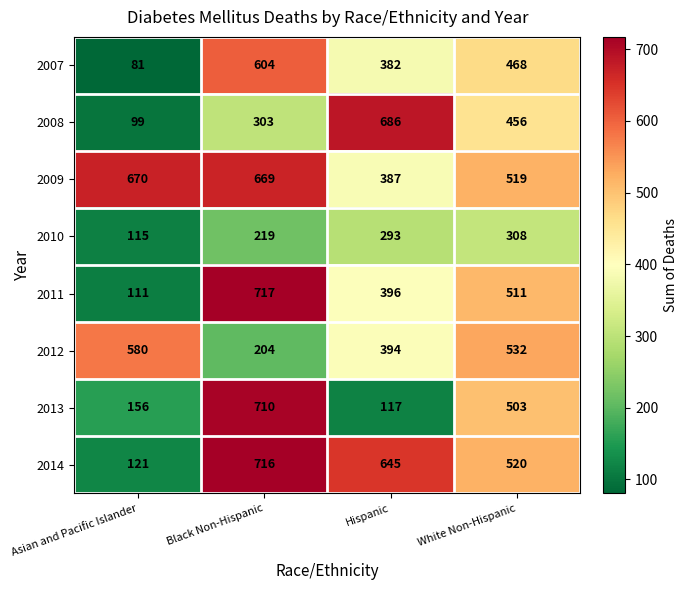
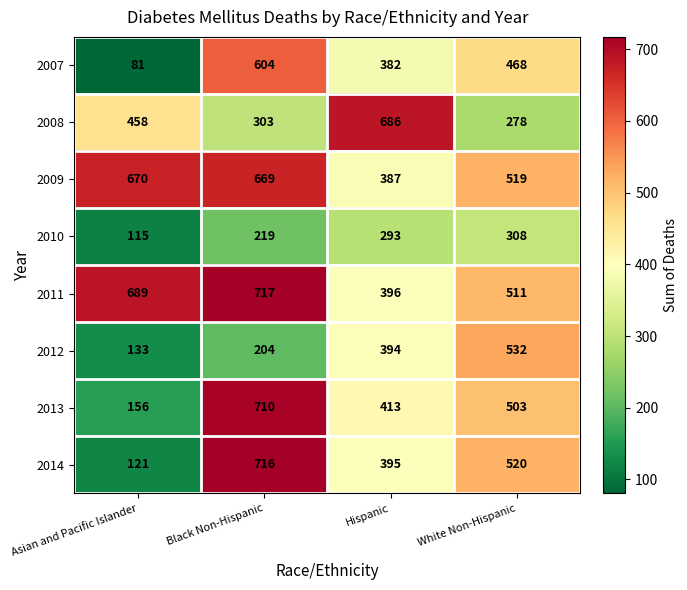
2008, Asian and Pacific Islander: 99 -> 458
2008, White Non-Hispanic: 456 -> 278
2011, Asian and Pacific Islander: 111 -> 689
2012, Asian and Pacific Islander: 580 -> 133
2013, Hispanic: 117 -> 413
2014, Hispanic: 645 -> 395
